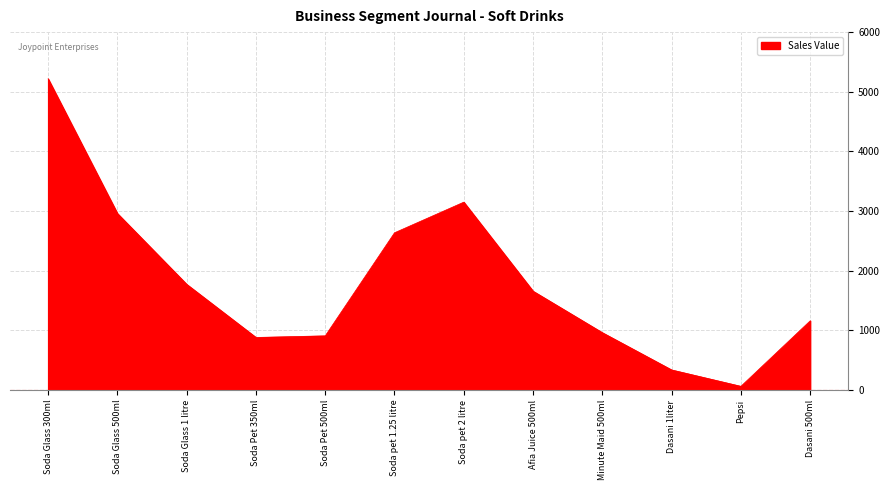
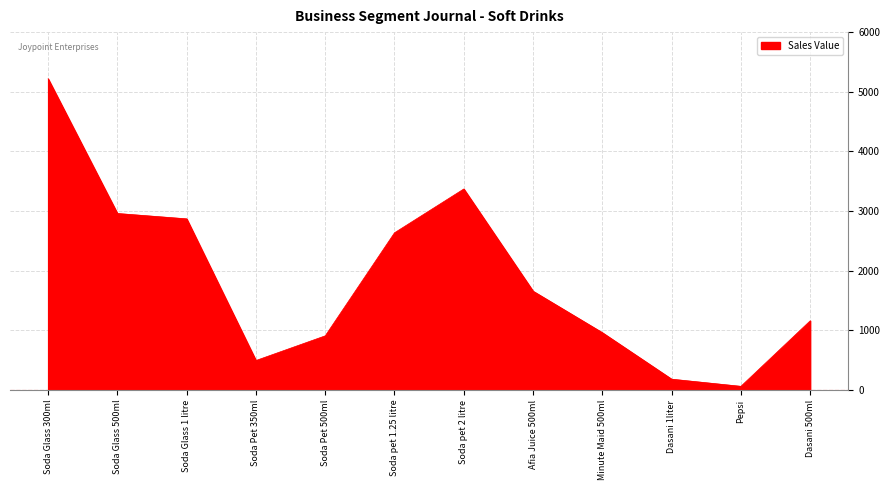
Soda Glass 1 litre: 1800 -> 2900
Soda Pet 350ml: 900 -> 500
Soda pet 2 litre: 3200 -> 3400
Dasani 1liter: 300 -> 200
